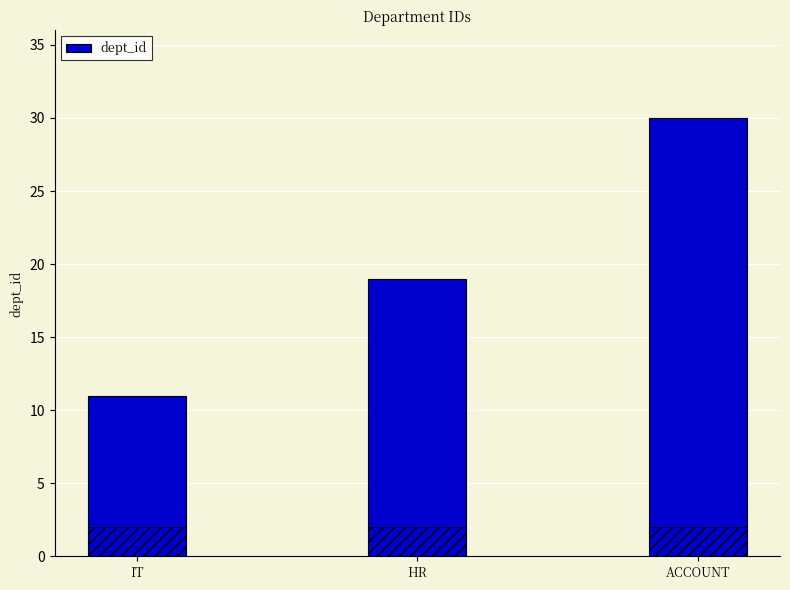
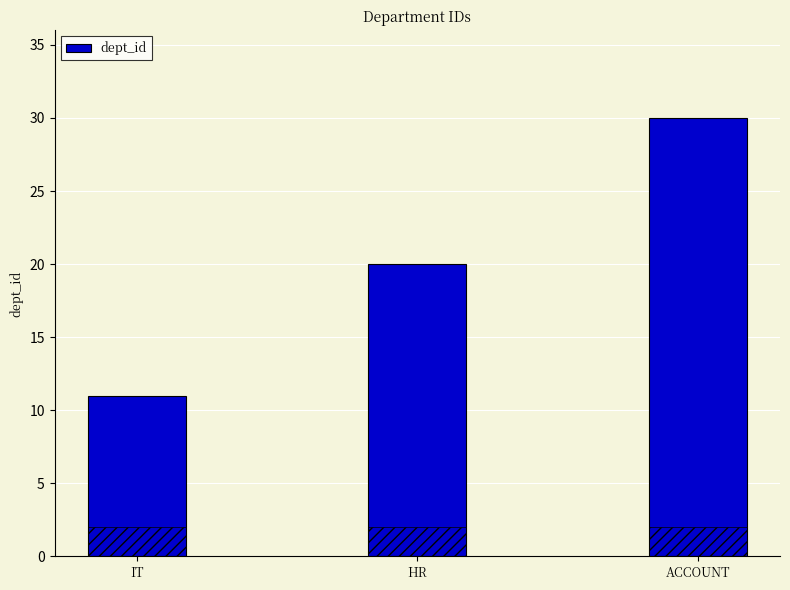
dept_id, HR: 19 -> 20
